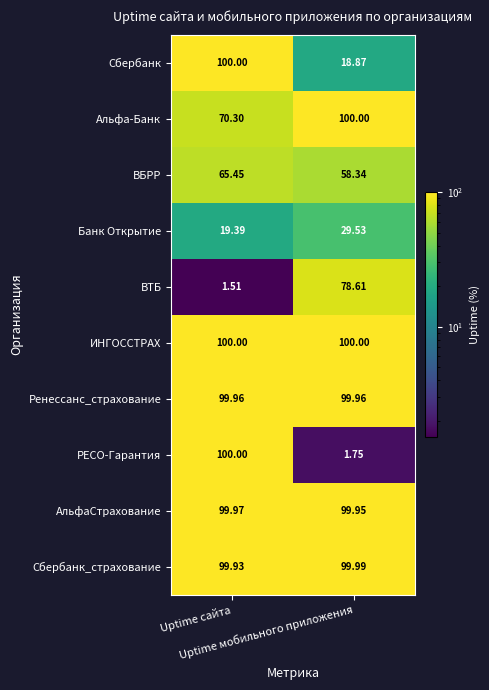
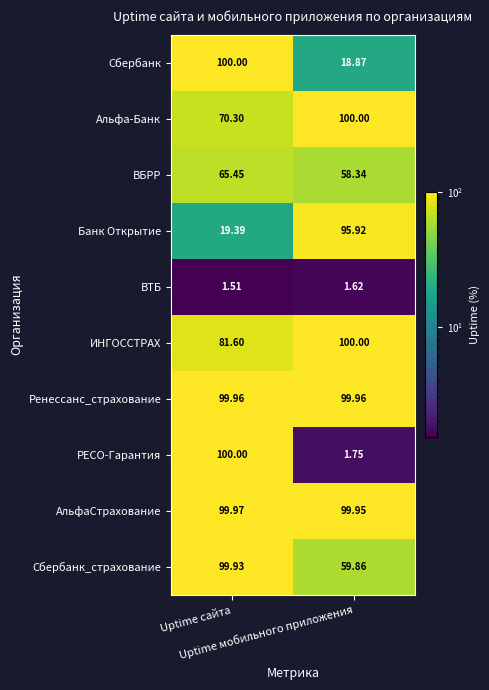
Банк Открытие, Uptime мобильного приложения: 29.53 -> 95.92
ВТБ, Uptime мобильного приложения: 78.61 -> 1.62
ИНГОССТРАХ, Uptime сайта: 100.00 -> 81.60
Сбербанк_страхование, Uptime мобильного приложения: 99.99 -> 59.86
